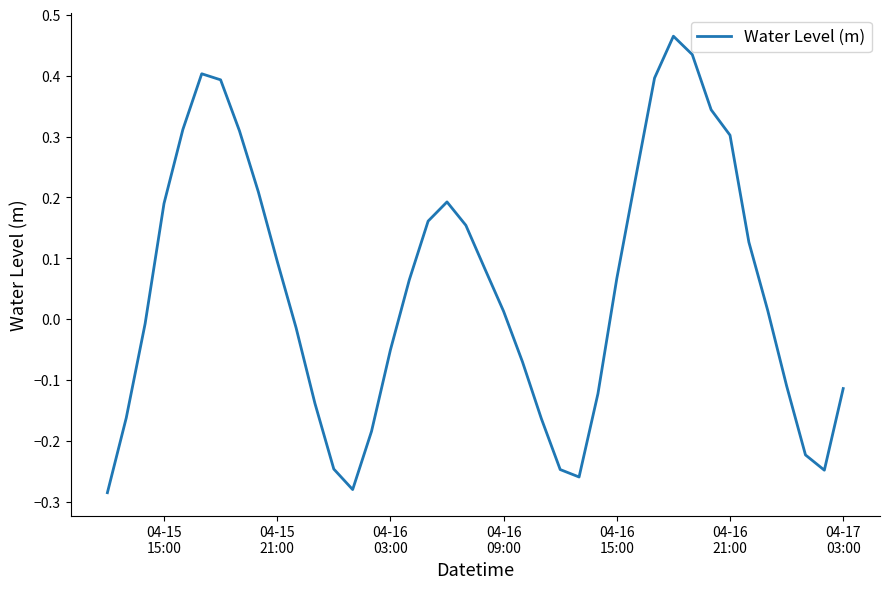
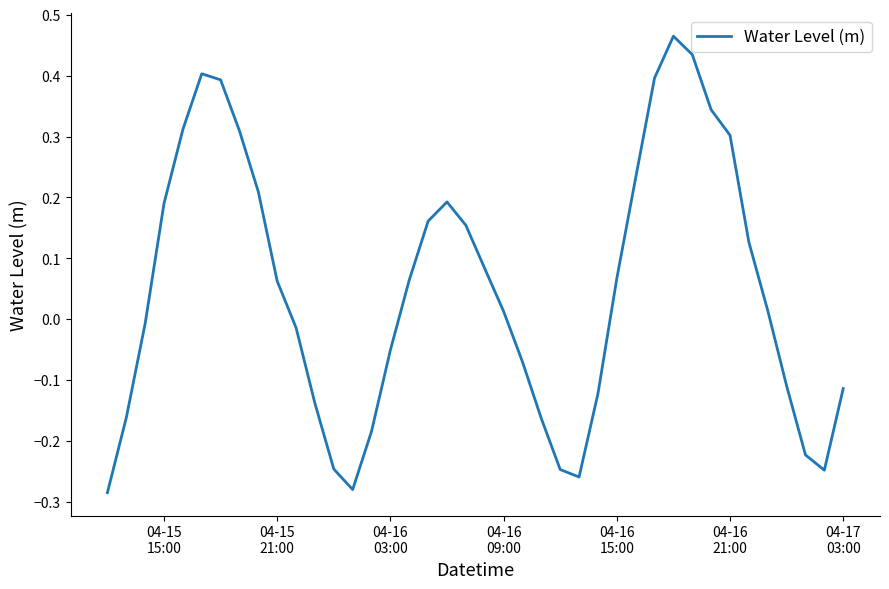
04-15 21:00: 0.10 -> 0.06
